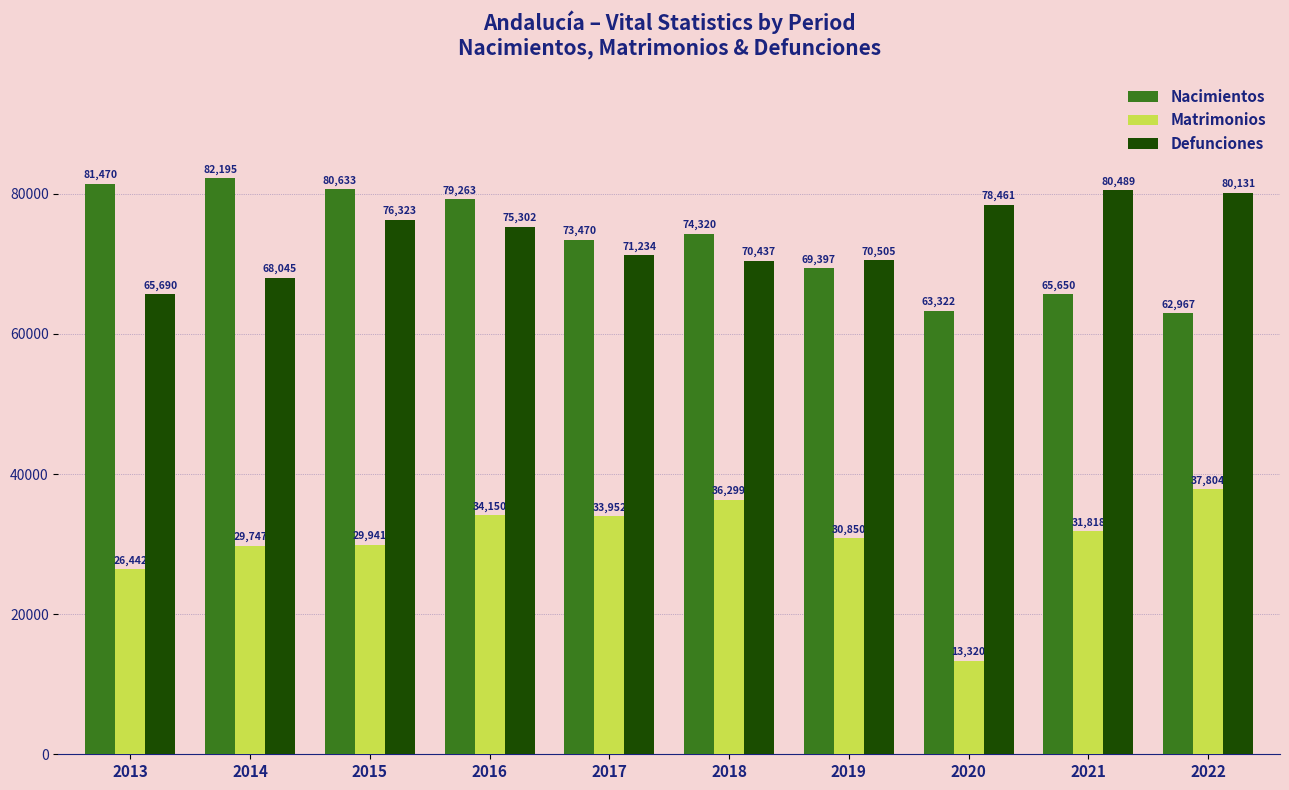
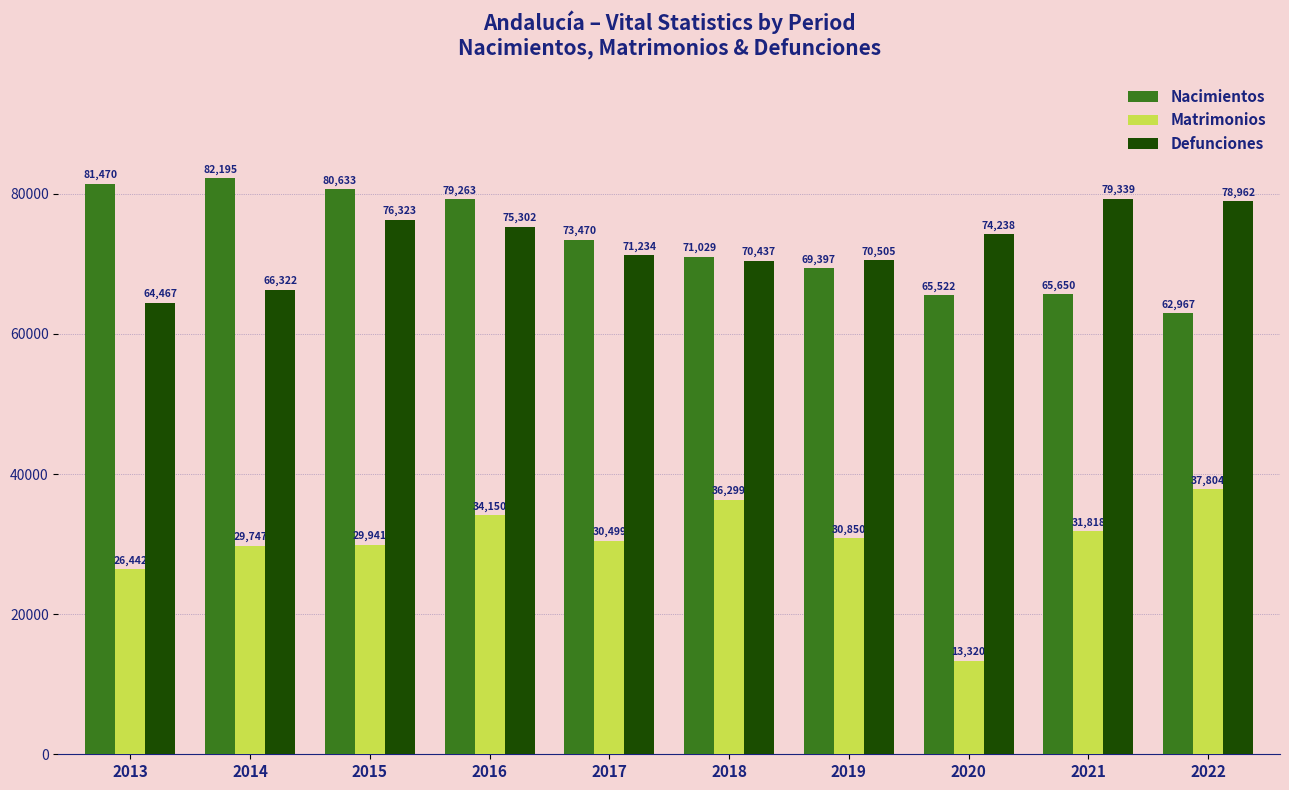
Defunciones, 2013: 65,690 -> 64,467
Defunciones, 2014: 68,045 -> 66,322
Matrimonios, 2017: 33,952 -> 30,499
Nacimientos, 2018: 74,320 -> 71,029
Nacimientos, 2020: 63,322 -> 65,522
Defunciones, 2020: 78,461 -> 74,238
Defunciones, 2021: 80,489 -> 79,339
Defunciones, 2022: 80,131 -> 78,962
